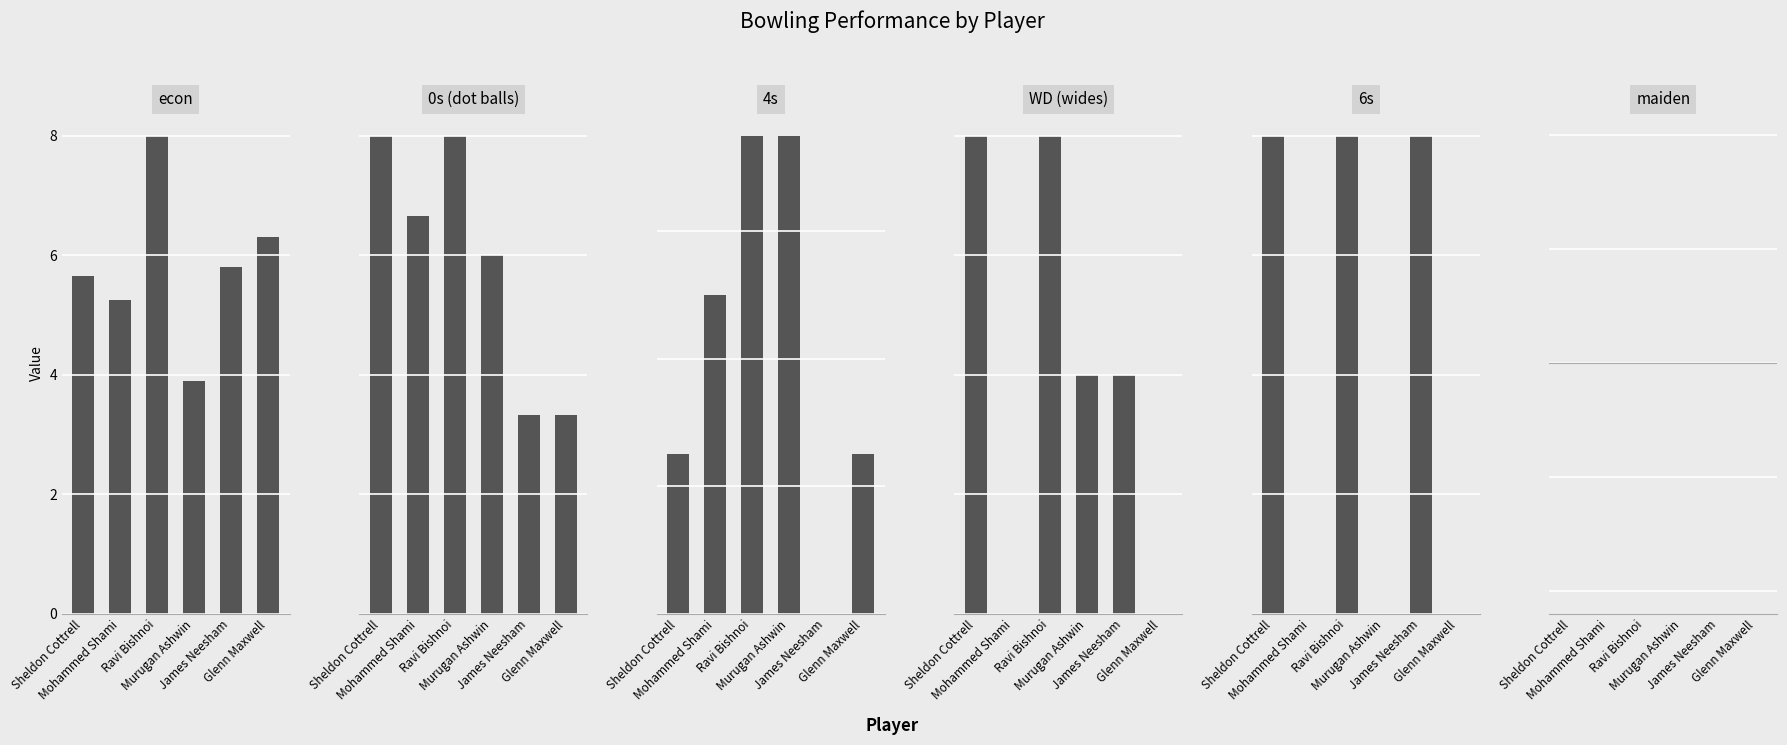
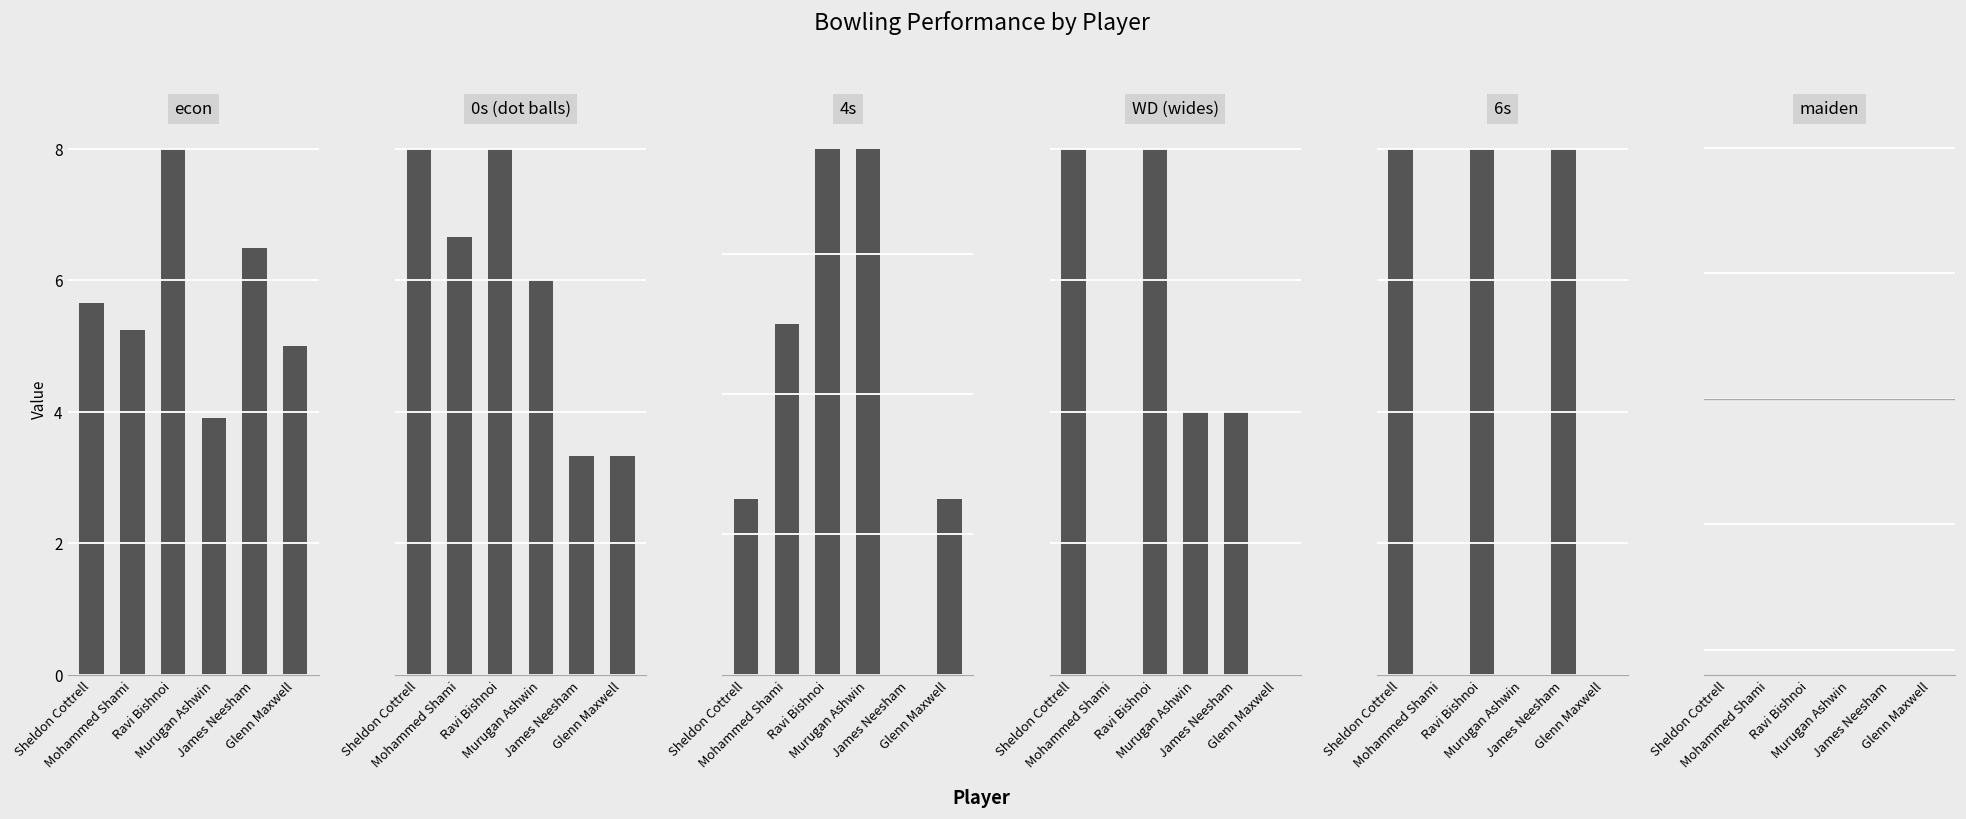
econ, James Neesham: 5.8 -> 6.5
econ, Glenn Maxwell: 6.3 -> 5.0
